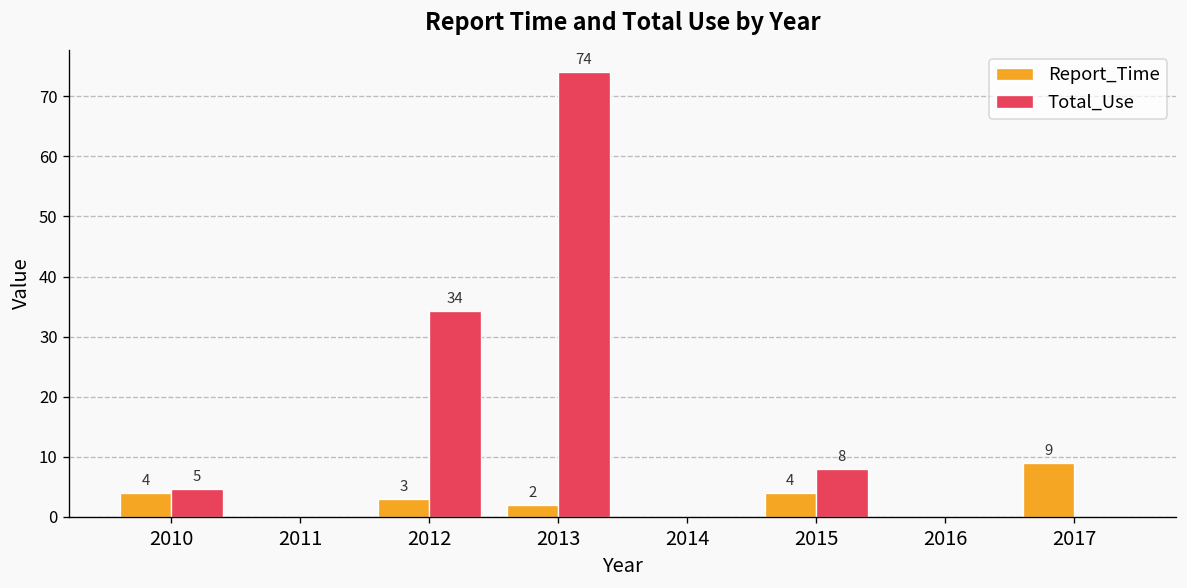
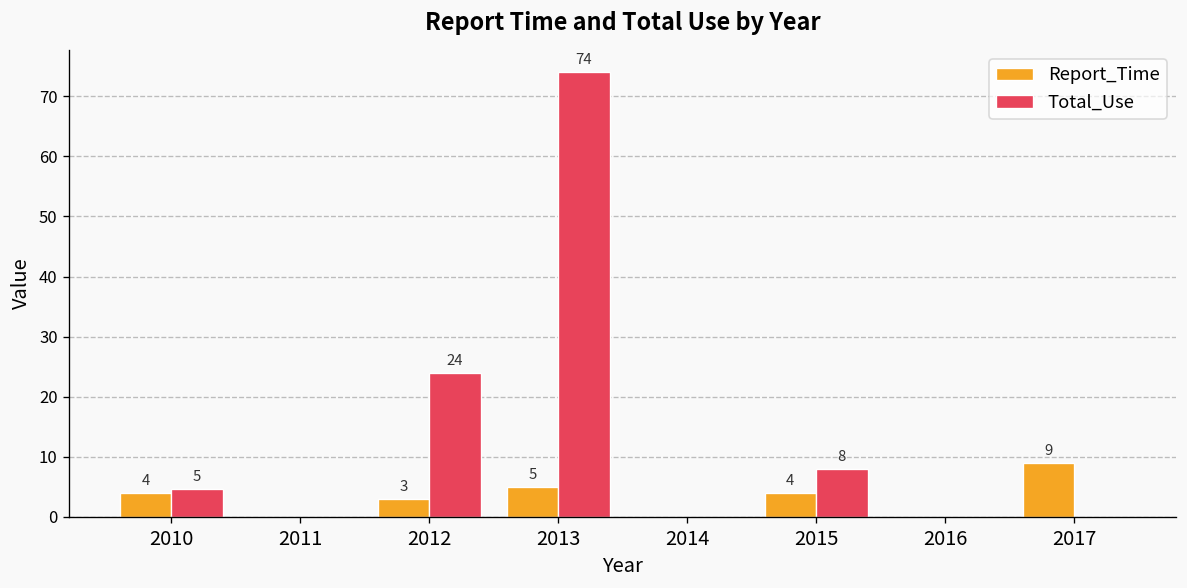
Total_Use, 2012: 34 -> 24
Report_Time, 2013: 2 -> 5
